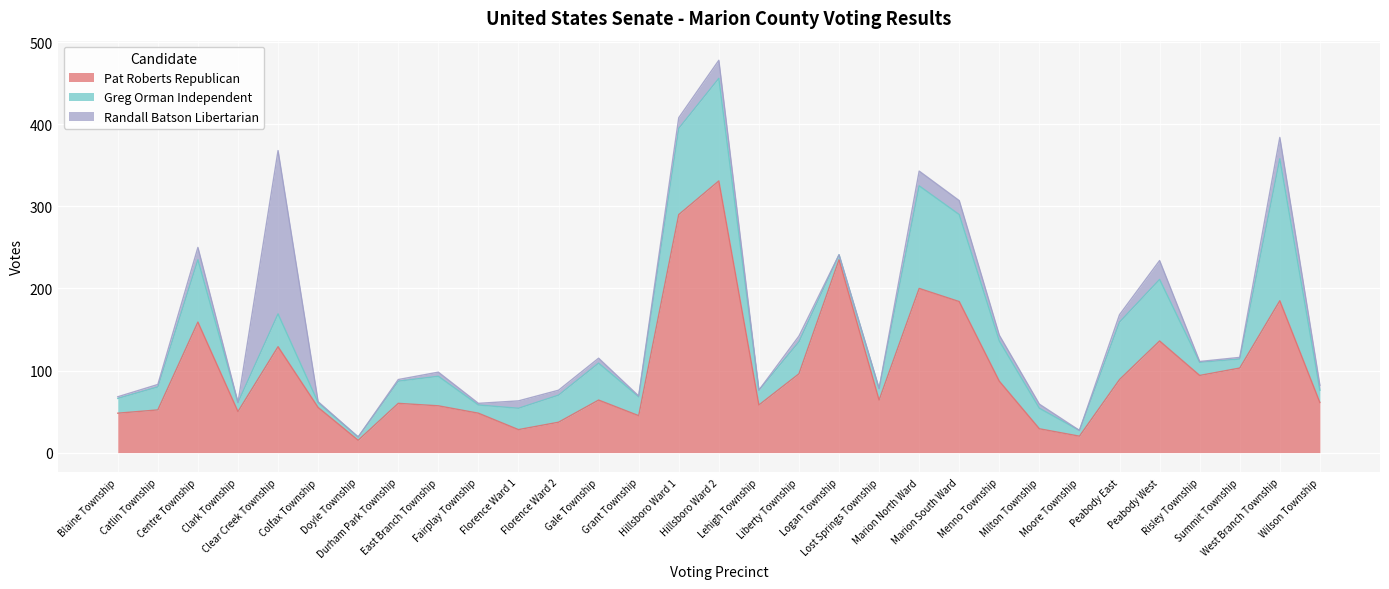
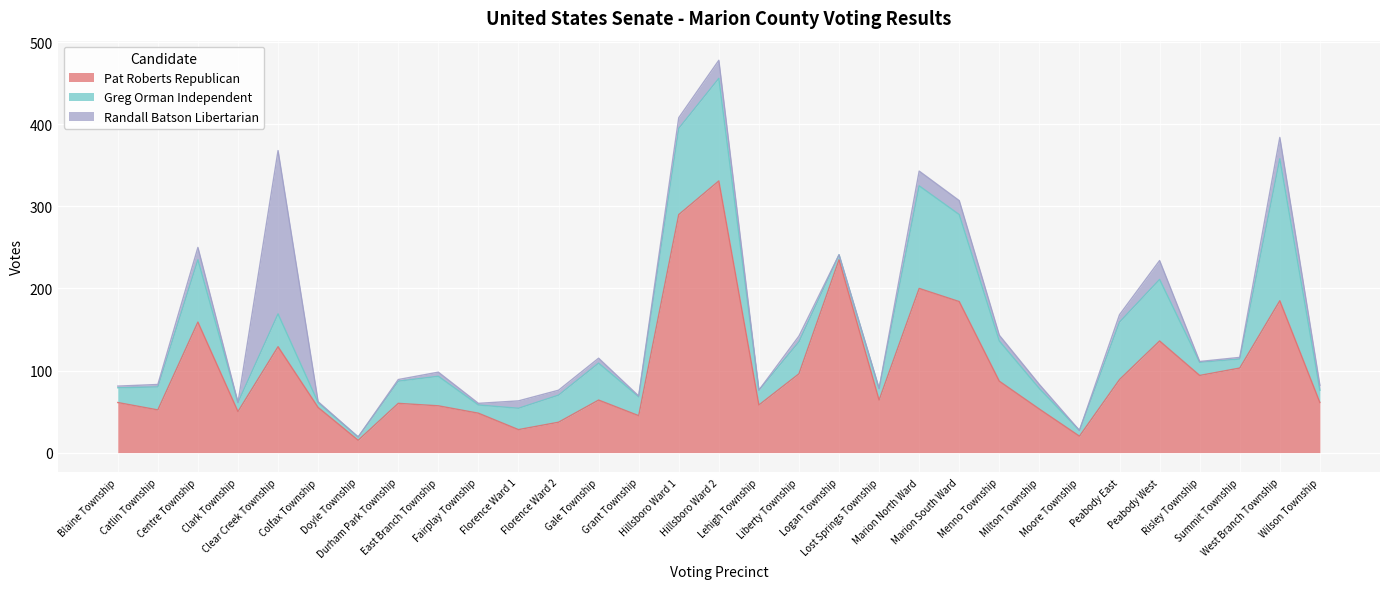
Pat Roberts Republican, Blaine Township: 50 -> 60
Pat Roberts Republican, Milton Township: 30 -> 50
